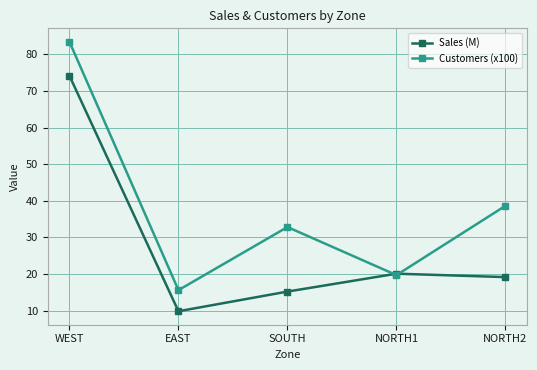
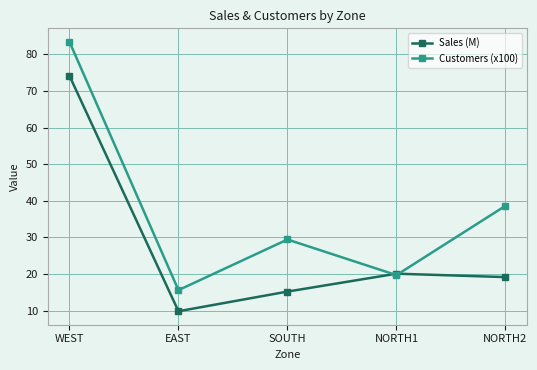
Customers (x100), SOUTH: 33 -> 29
